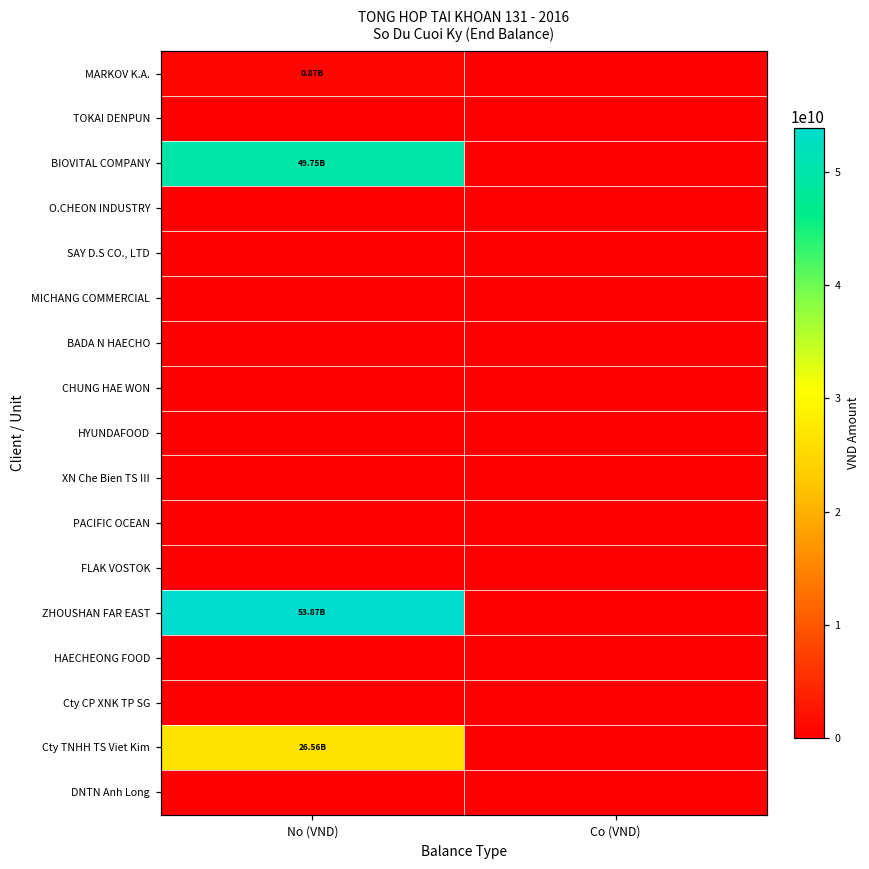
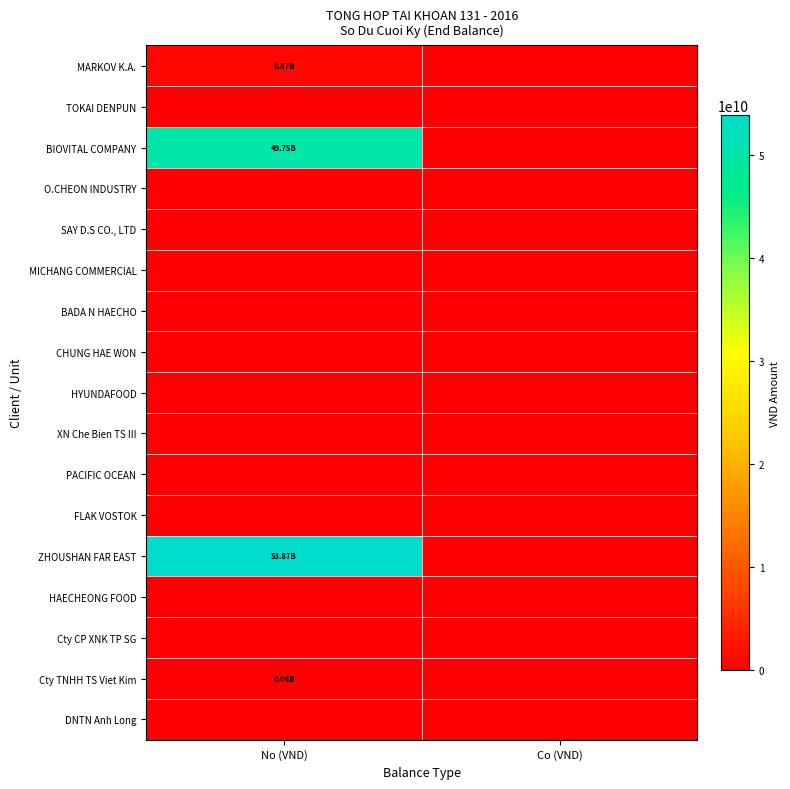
Cty TNHH TS Viet Kim, No (VND): 26.56B -> 0.06B
